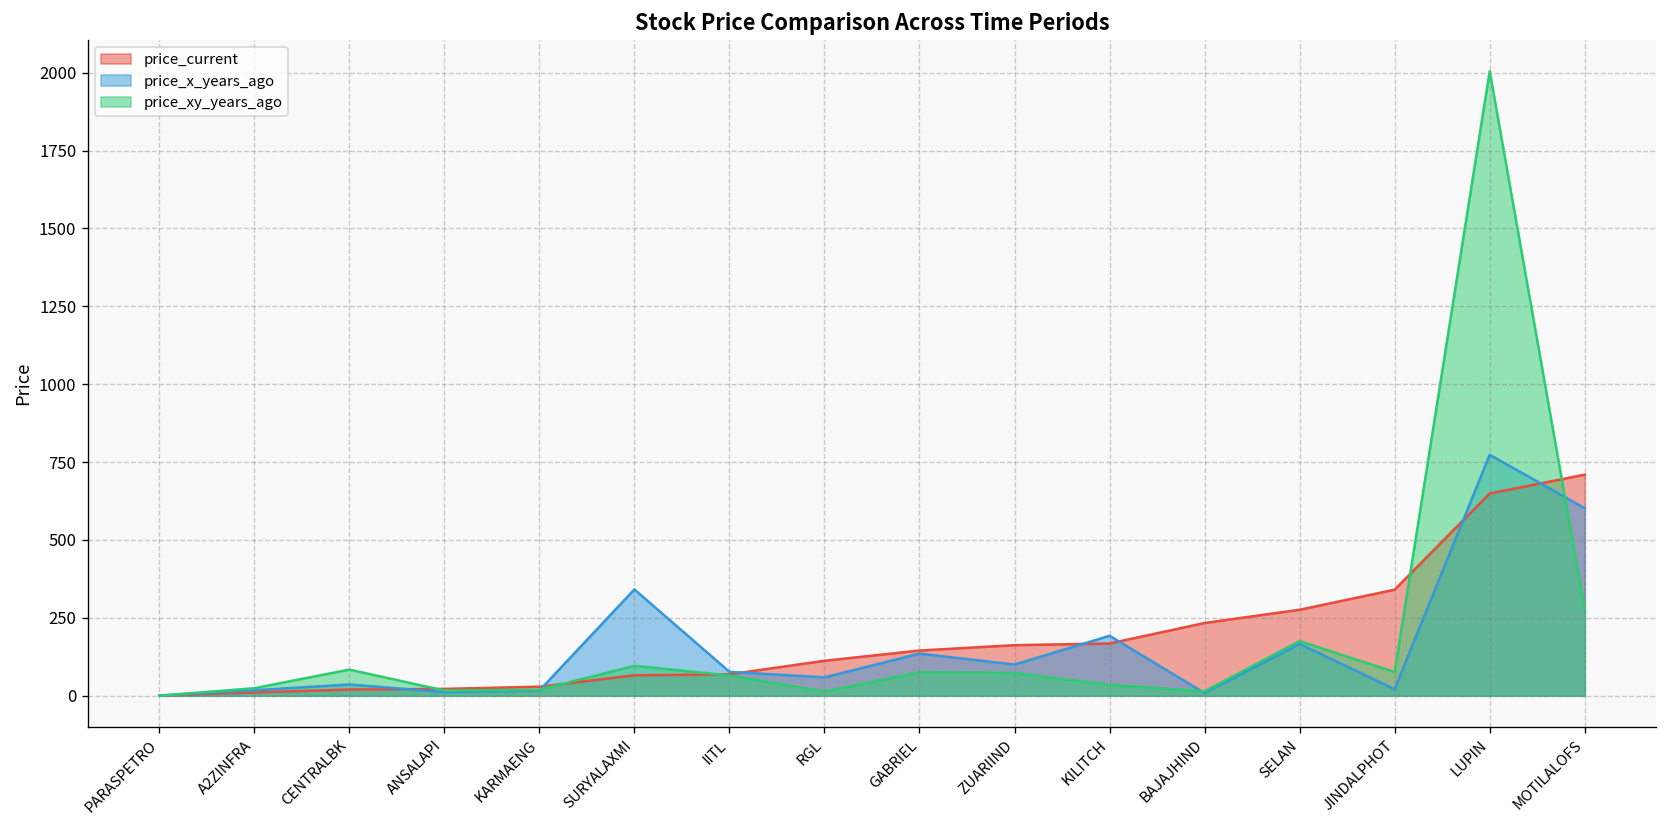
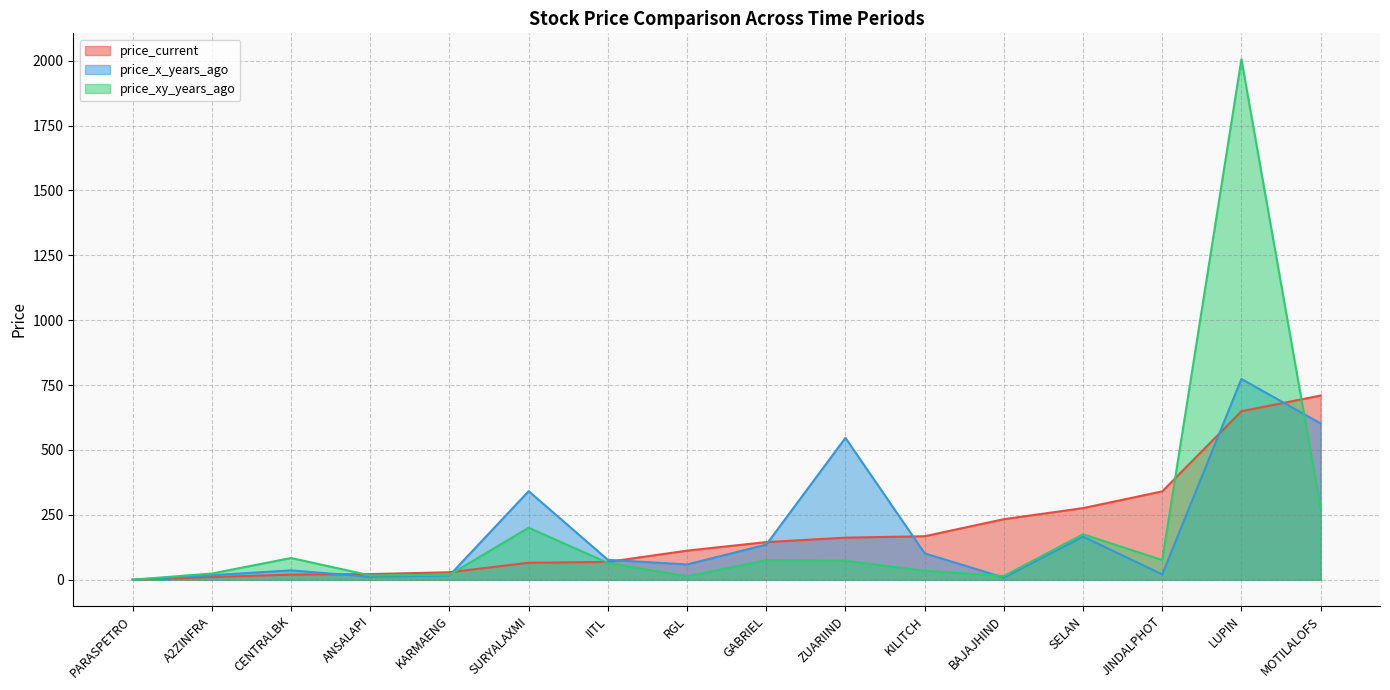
price_xy_years_ago, SURYALAXMI: 100 -> 200
price_x_years_ago, ZUARIIND: 100 -> 550
price_x_years_ago, KILITCH: 190 -> 100
